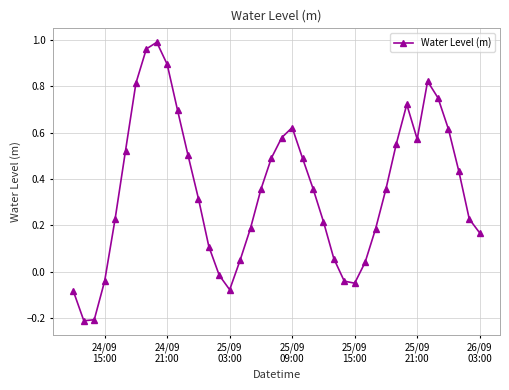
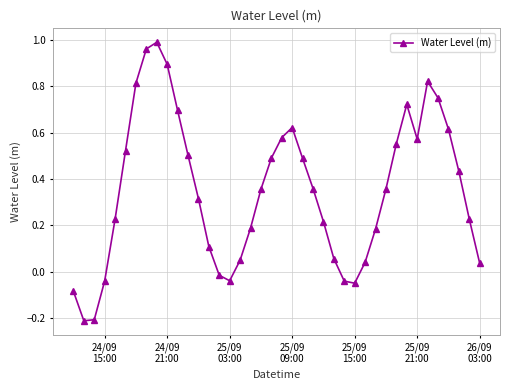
25/09 03:00: -0.08 -> -0.04
26/09 03:00: 0.17 -> 0.04
